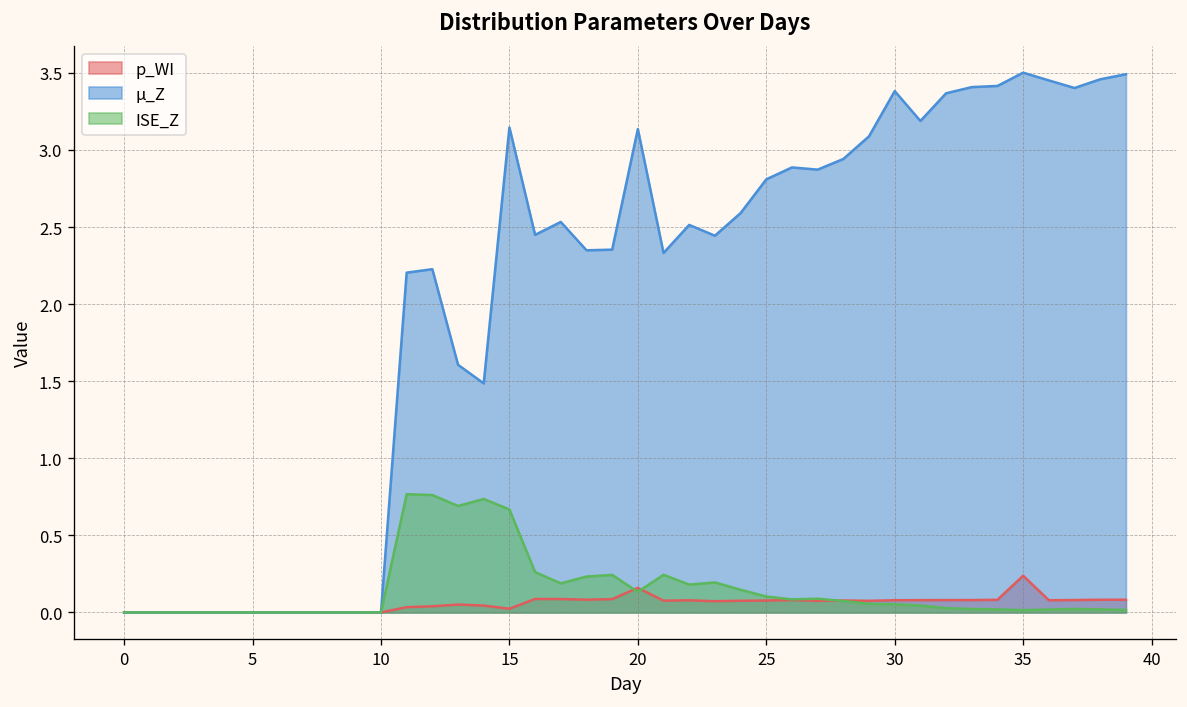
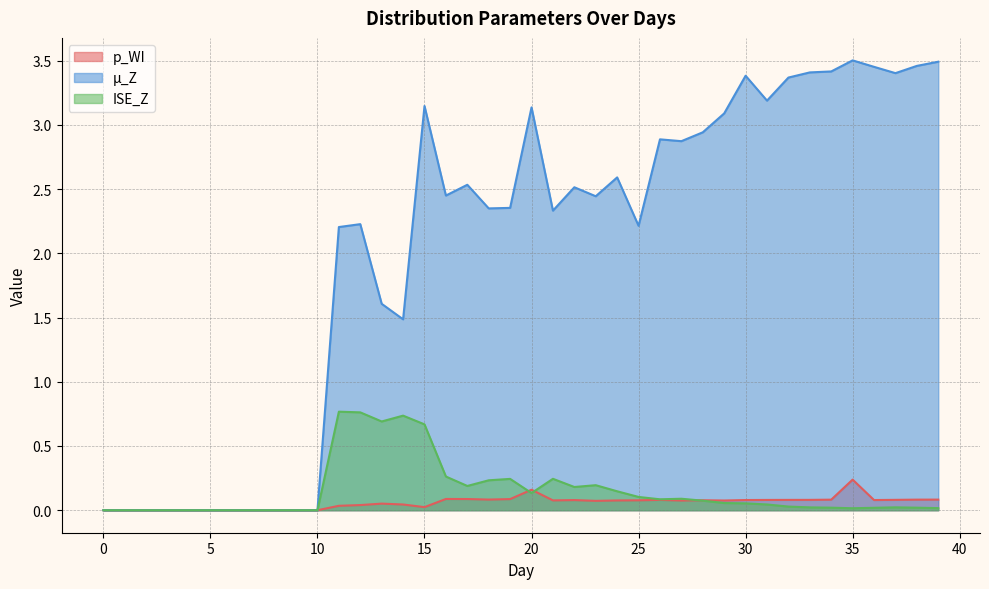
µ_Z, 25: 2.81 -> 2.21
